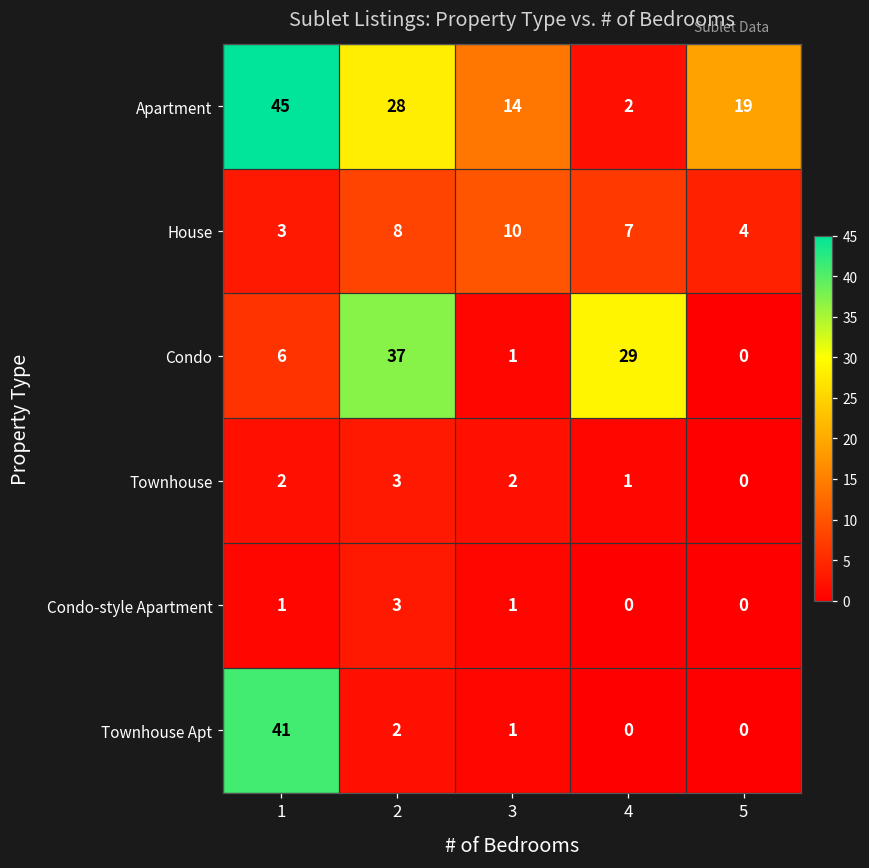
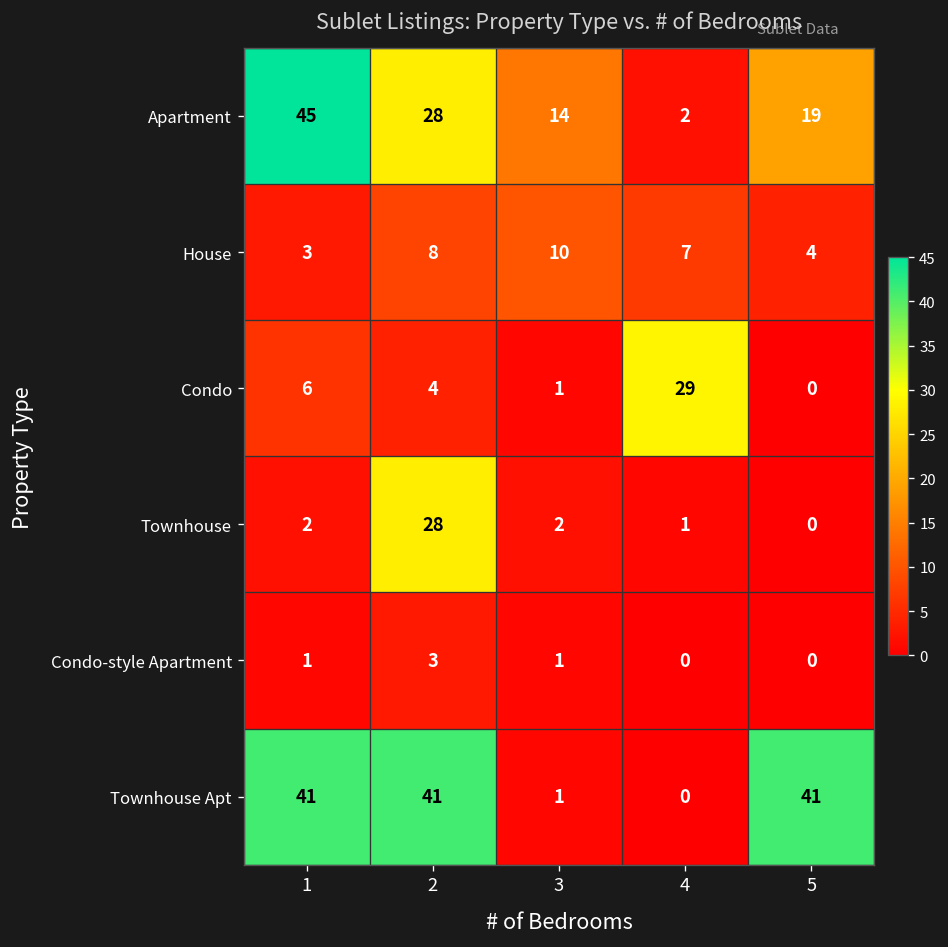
Condo, 2: 37 -> 4
Townhouse, 2: 3 -> 28
Townhouse Apt, 2: 2 -> 41
Townhouse Apt, 5: 0 -> 41
